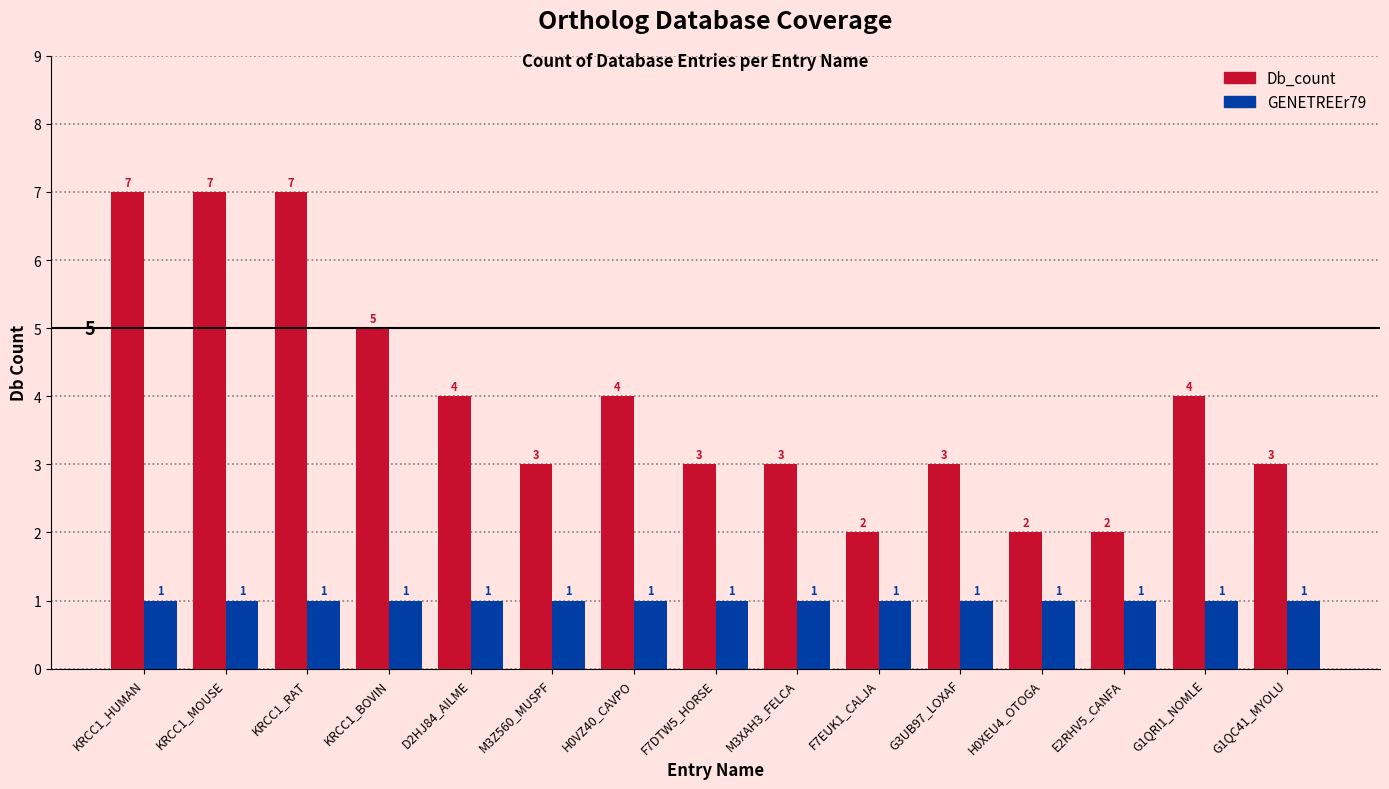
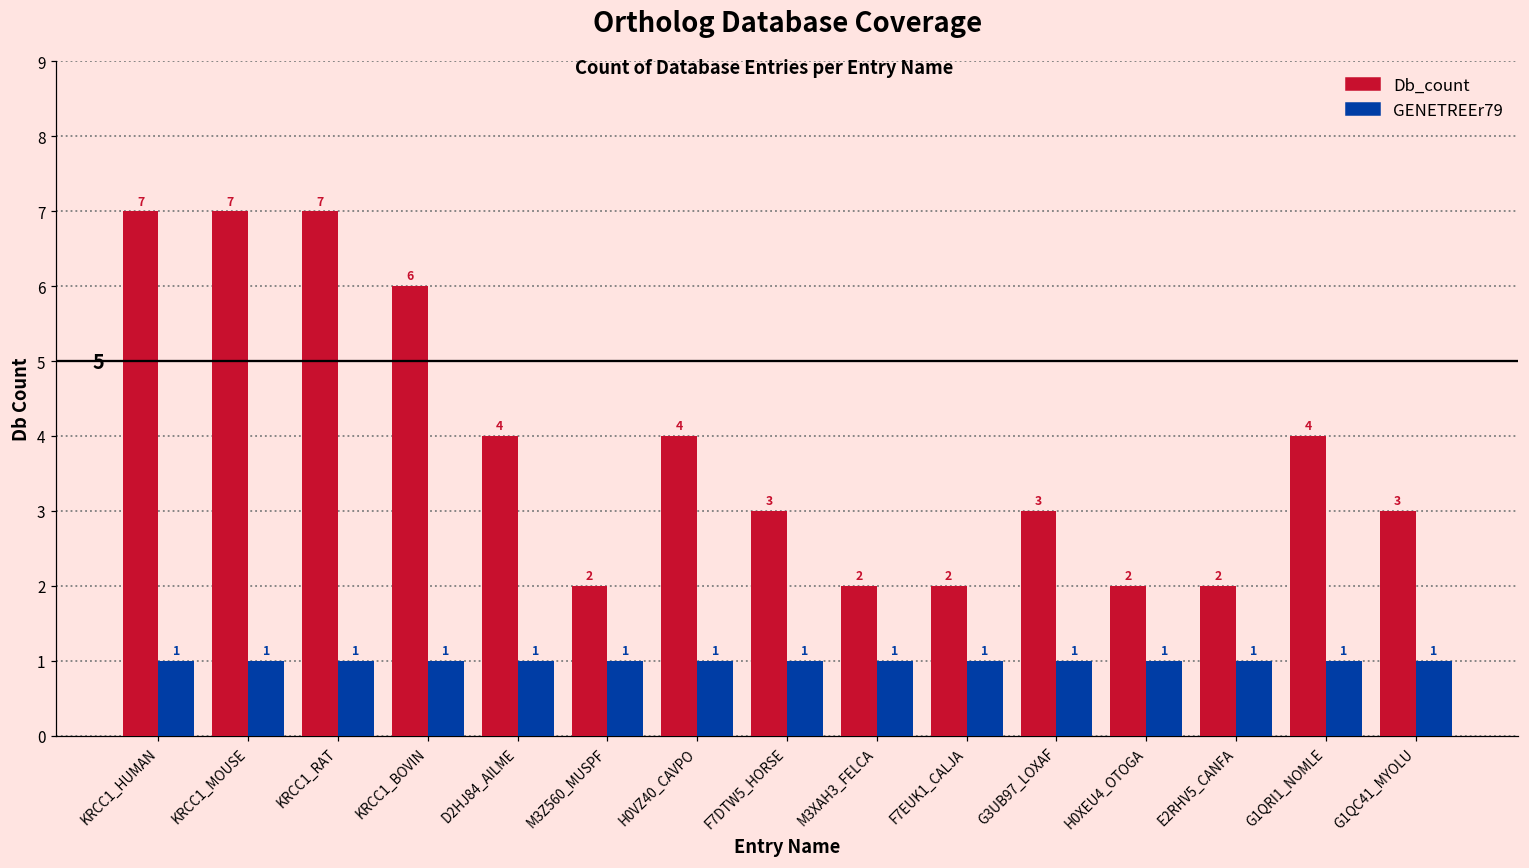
Db_count, KRCC1_BOVIN: 5 -> 6
Db_count, M3Z560_MUSPF: 3 -> 2
Db_count, M3XAH3_FELCA: 3 -> 2
